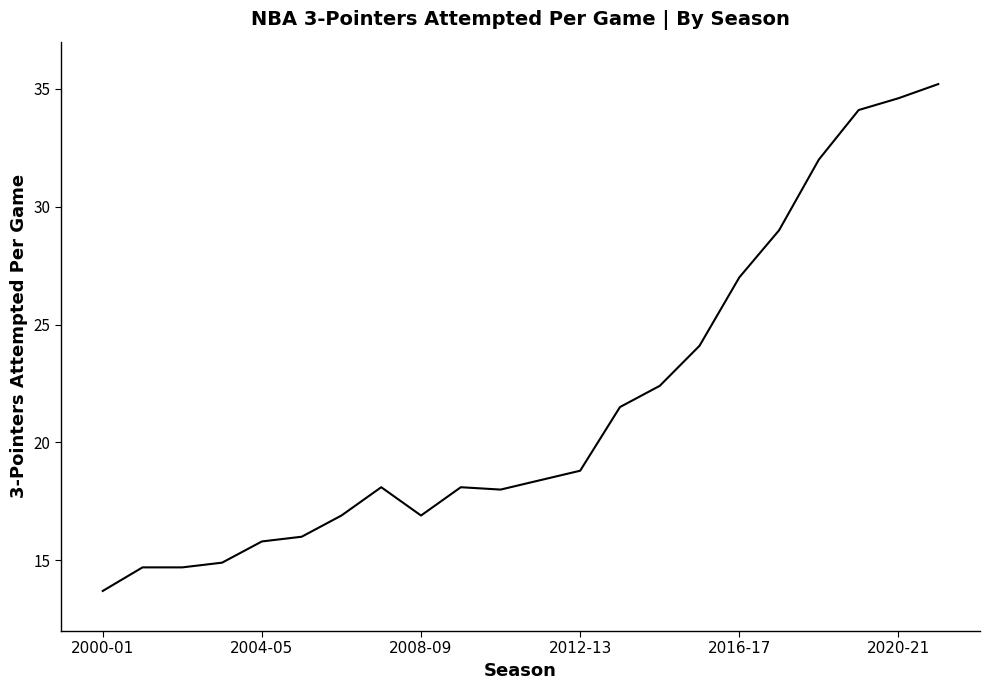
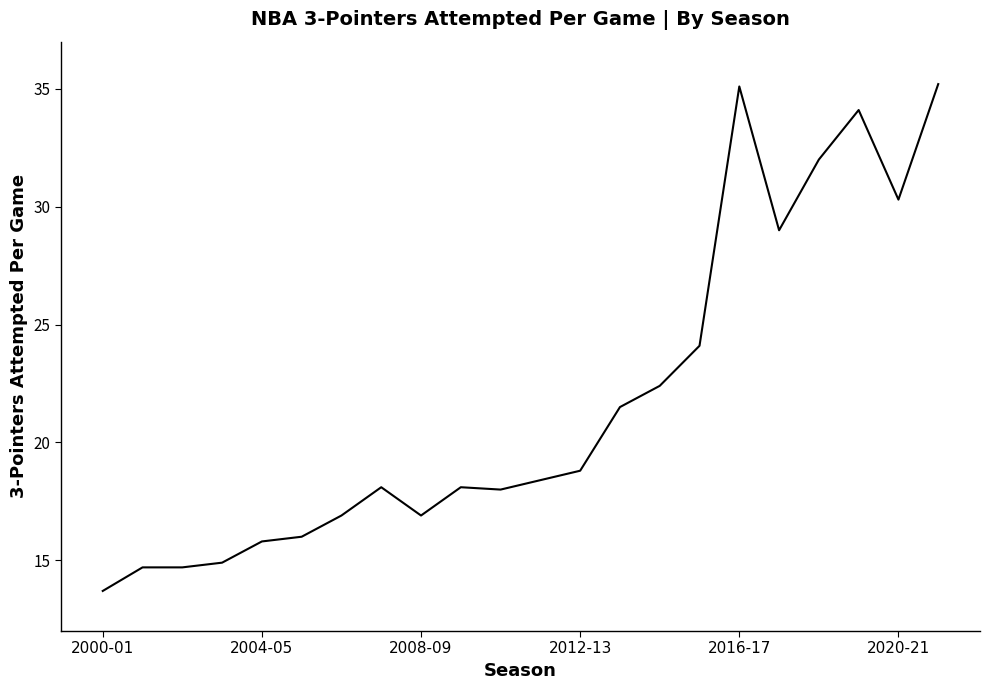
2016-17: 27.0 -> 35.1
2020-21: 34.6 -> 30.3
